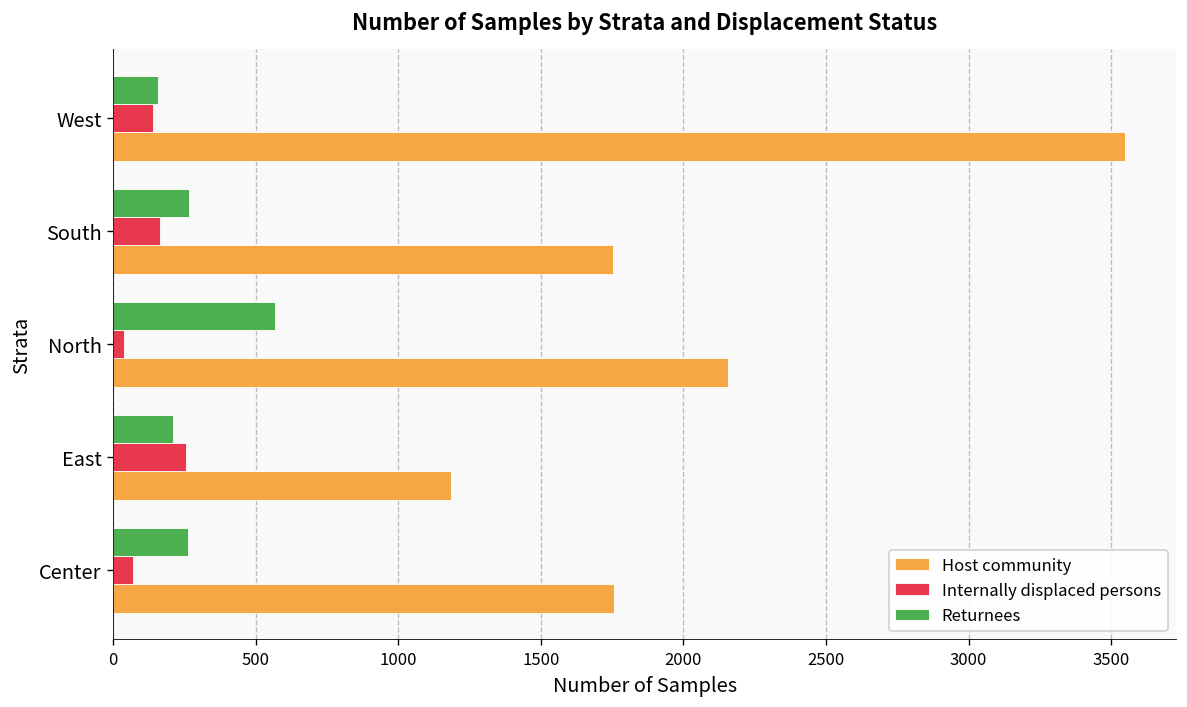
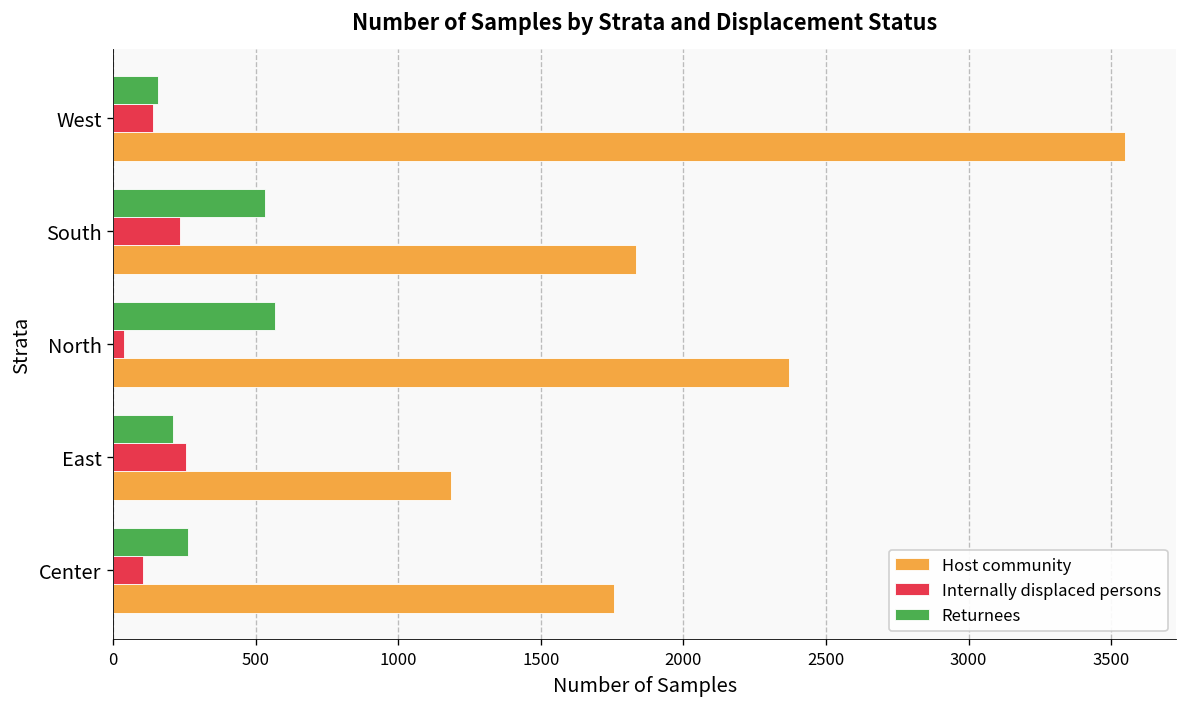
Returnees, South: 270 -> 530
Internally displaced persons, South: 170 -> 240
Host community, South: 1750 -> 1830
Host community, North: 2160 -> 2370
Internally displaced persons, Center: 70 -> 100
